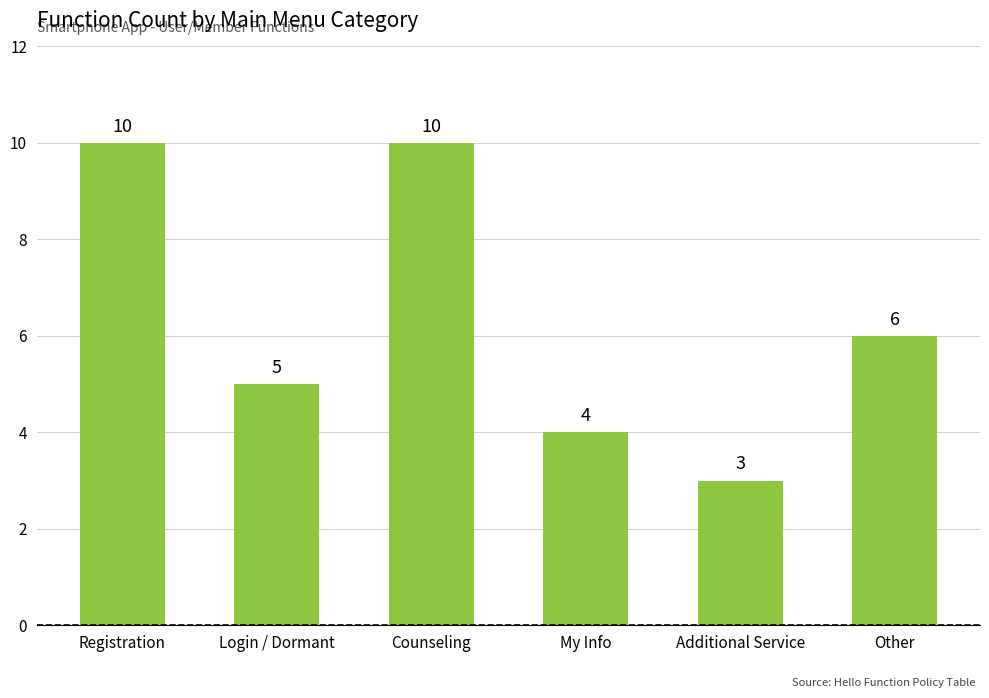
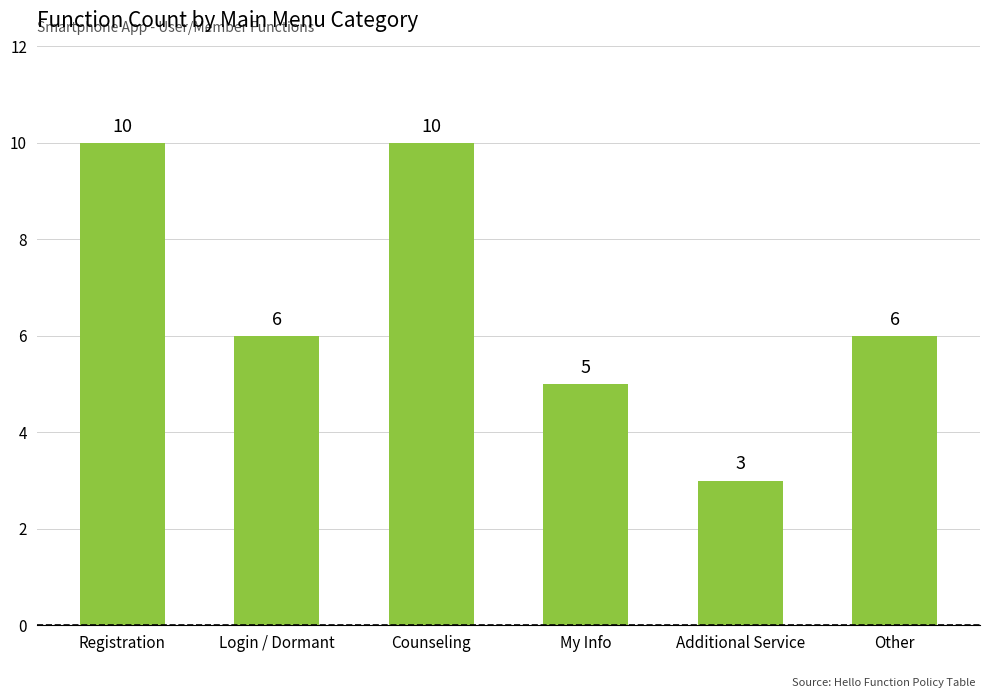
Login / Dormant: 5 -> 6
My Info: 4 -> 5
